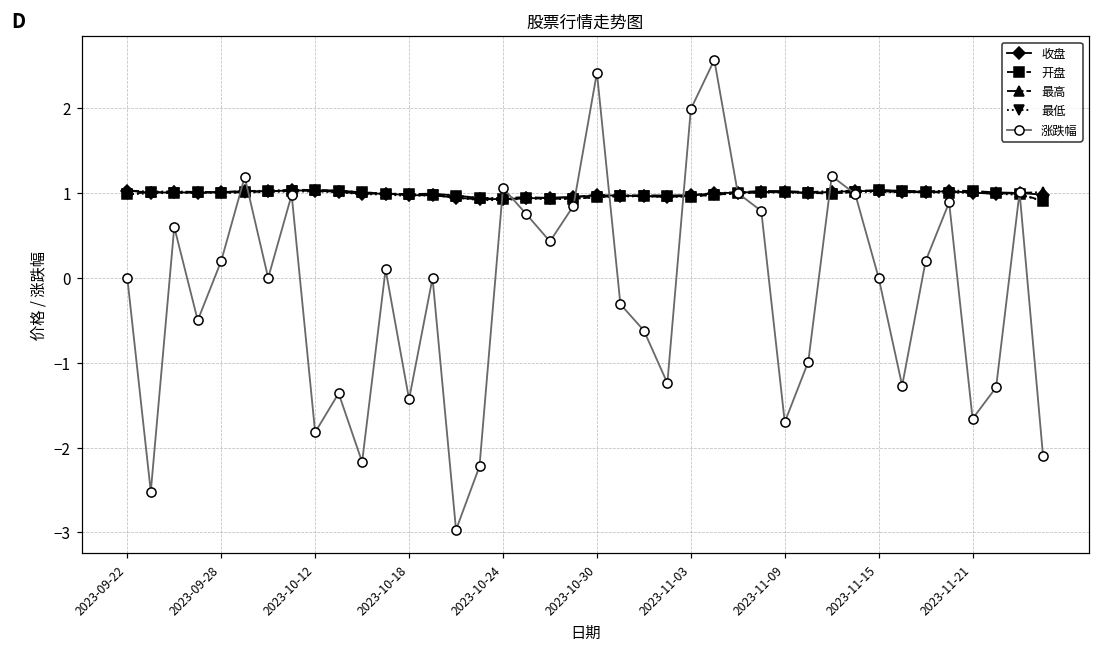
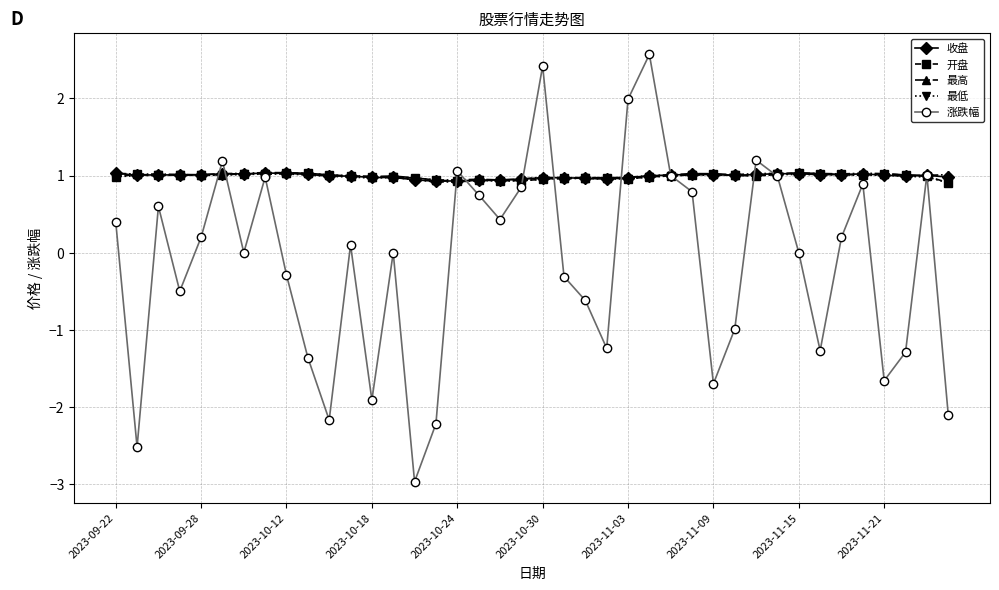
涨跌幅, 2023-09-22: 0.0 -> 0.4
涨跌幅, 2023-10-12: -1.8 -> -0.3
涨跌幅, 2023-10-18: -1.4 -> -1.9
